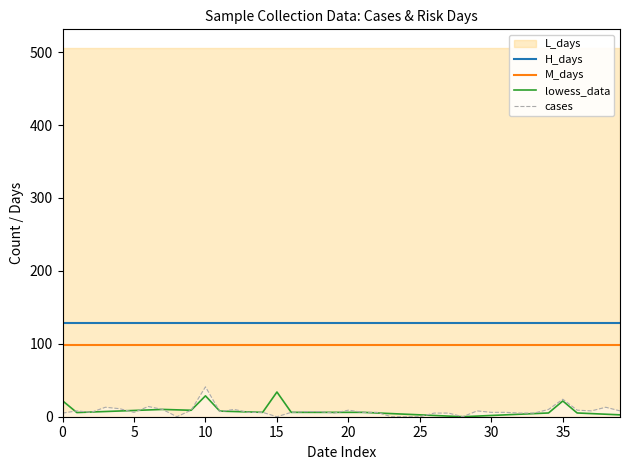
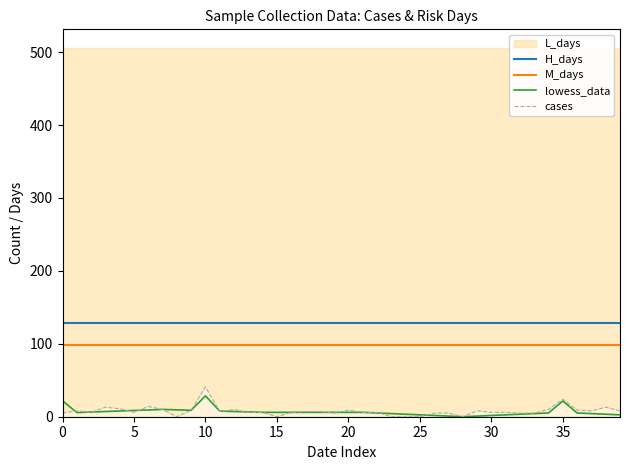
lowess_data, 15: 30 -> 10
